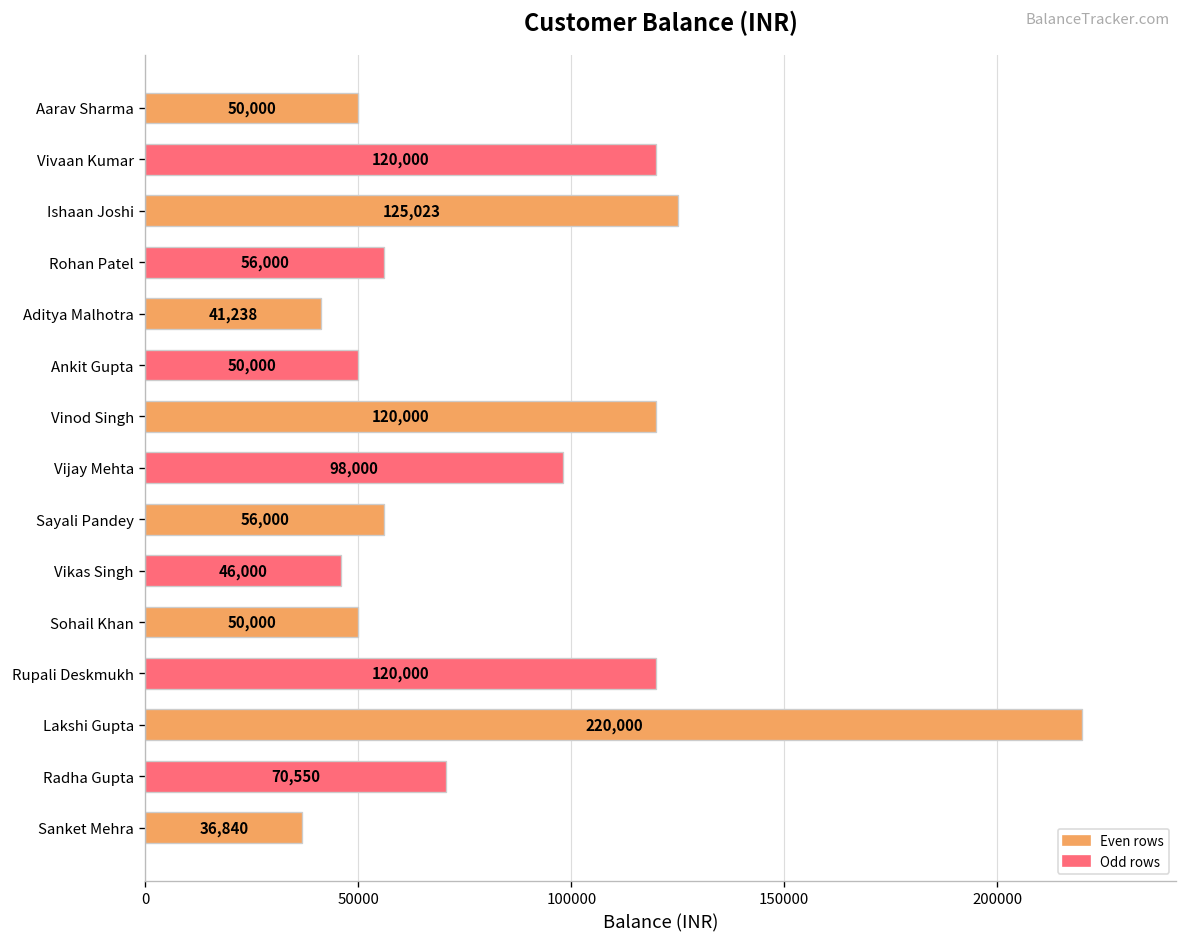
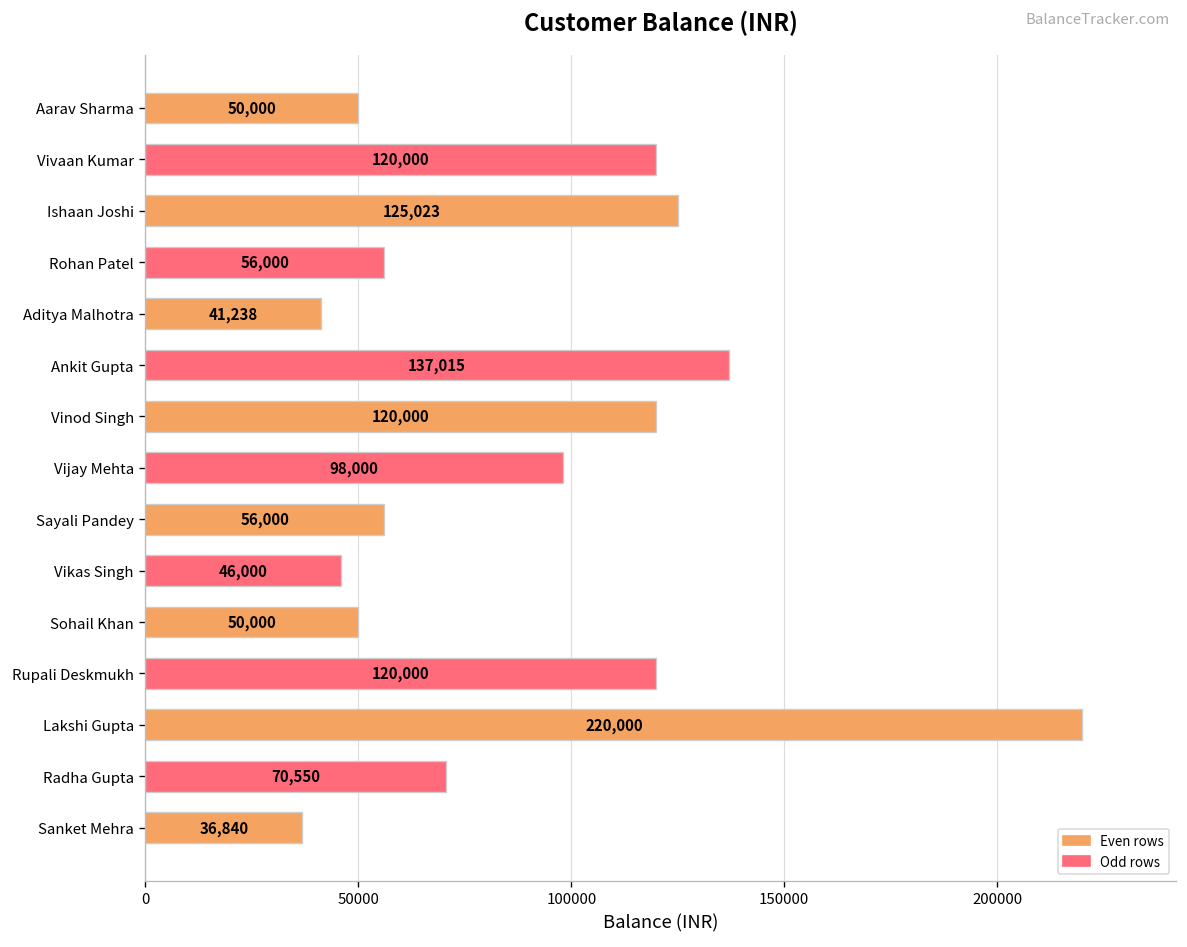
Ankit Gupta: 50,000 -> 137,015
